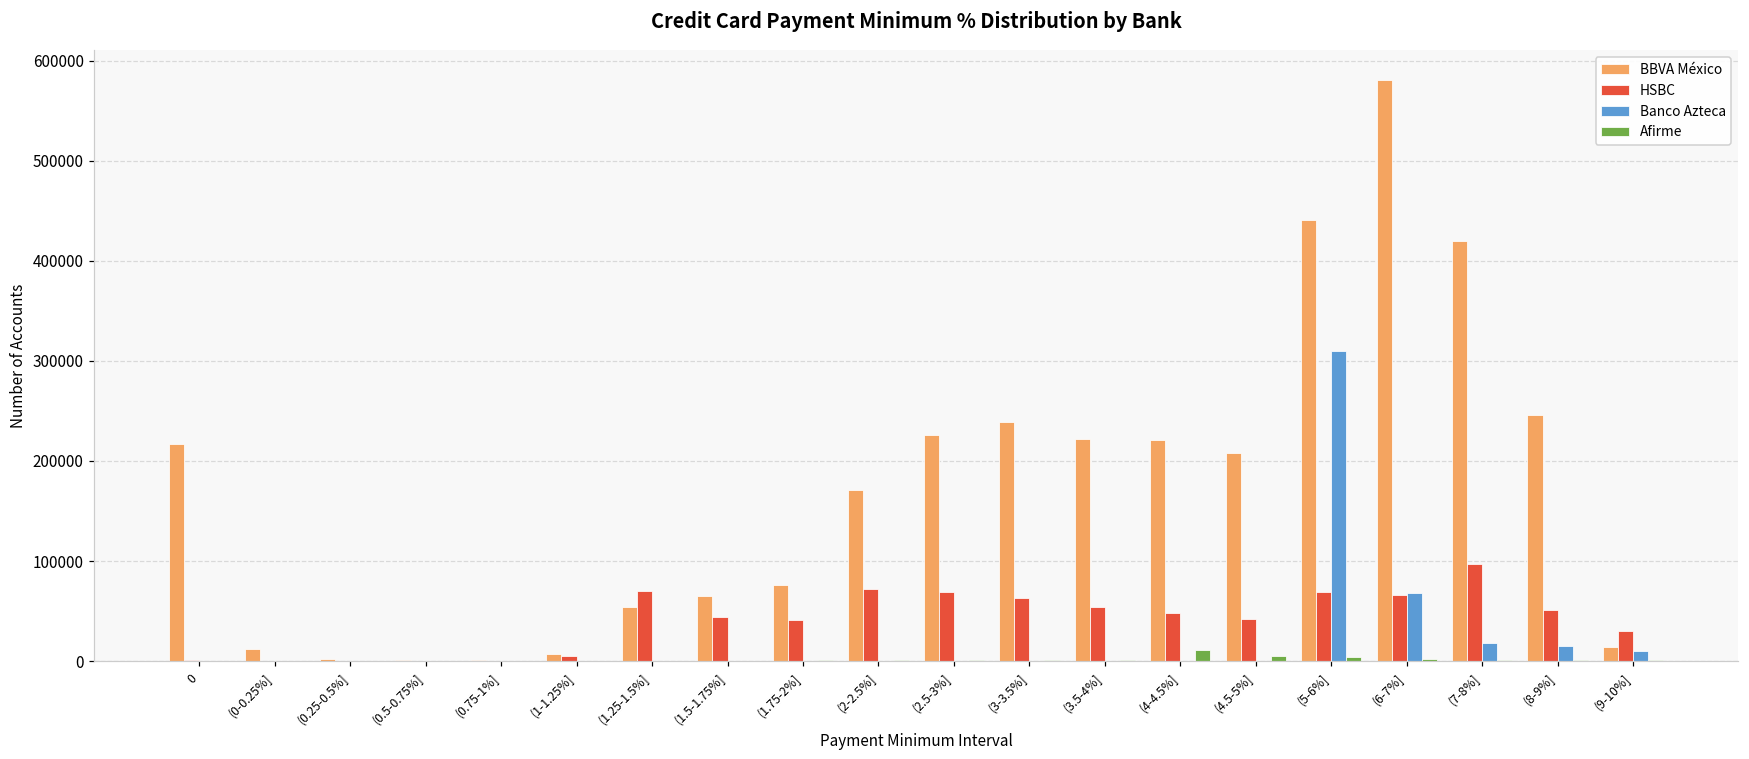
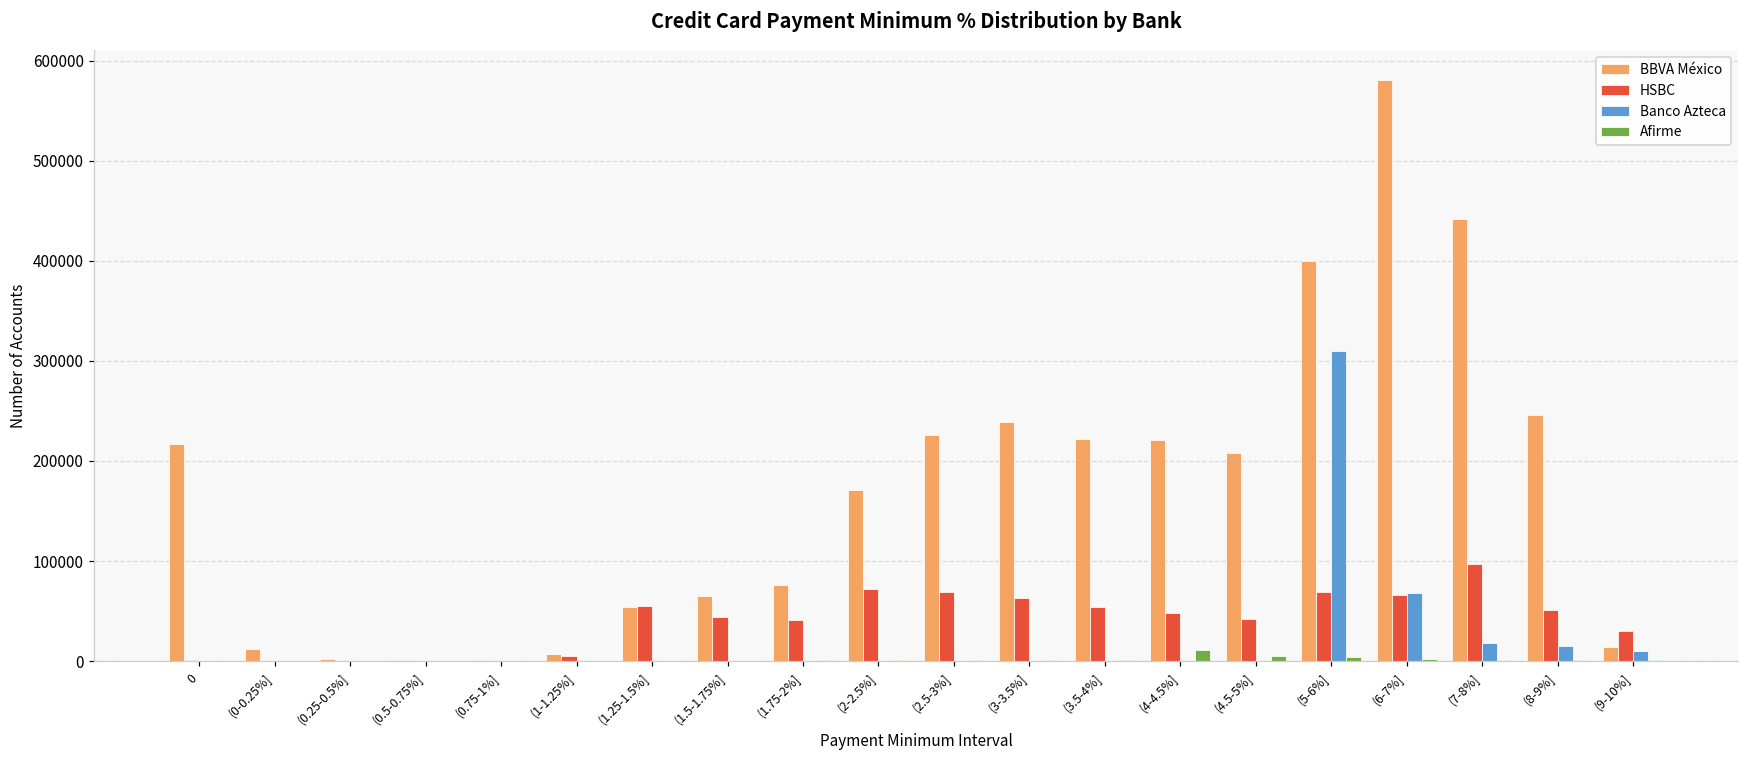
HSBC, (1.25-1.5%]: 70000 -> 50000
BBVA México, (5-6%]: 440000 -> 400000
BBVA México, (7-8%]: 420000 -> 440000
